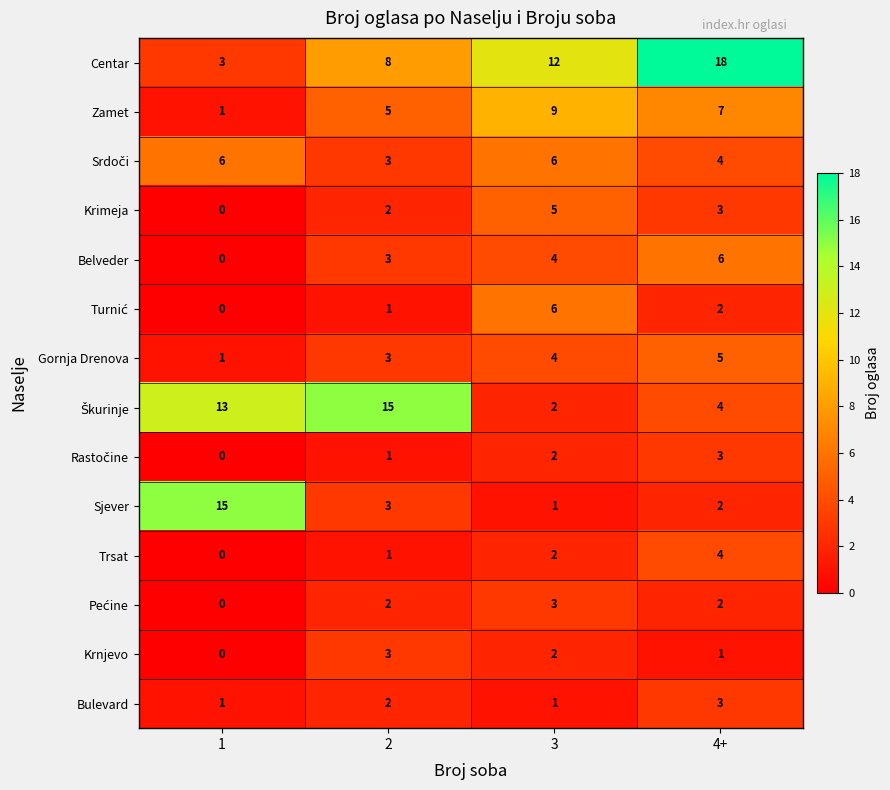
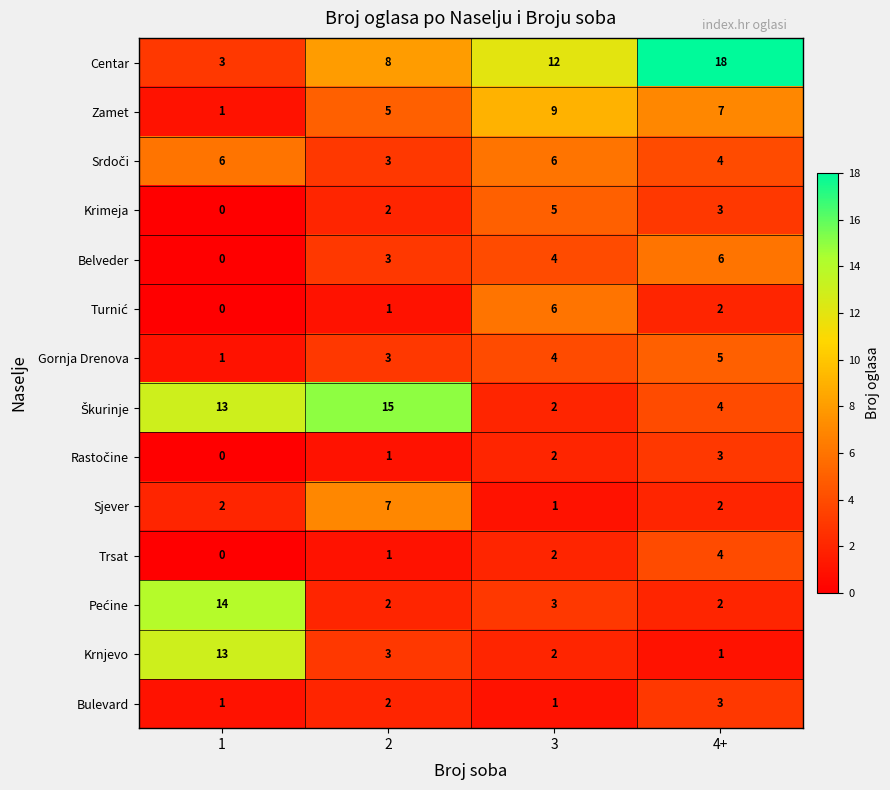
Sjever, 1: 15 -> 2
Sjever, 2: 3 -> 7
Pećine, 1: 0 -> 14
Krnjevo, 1: 0 -> 13
